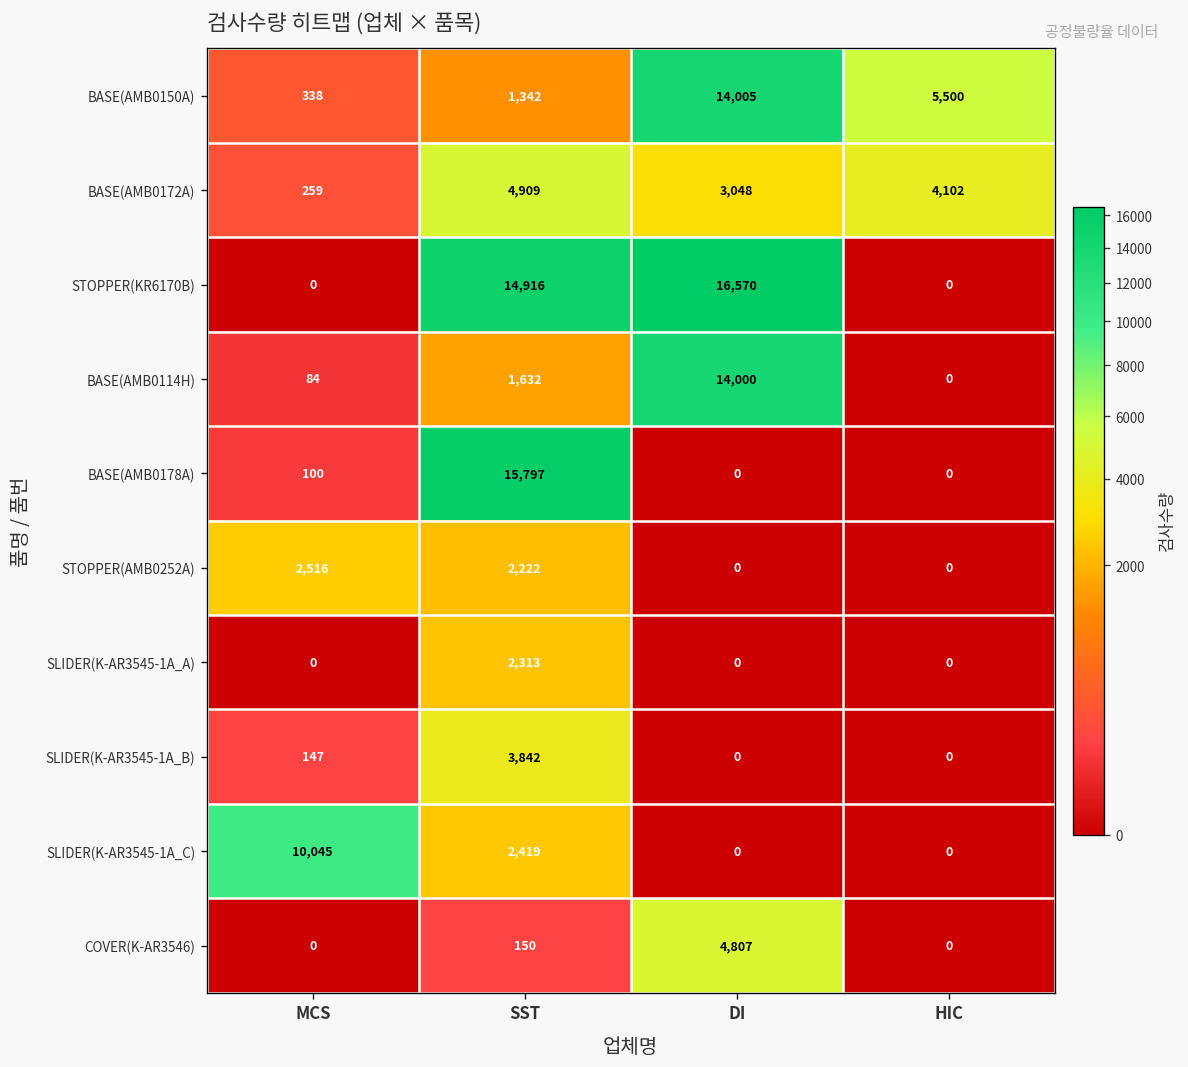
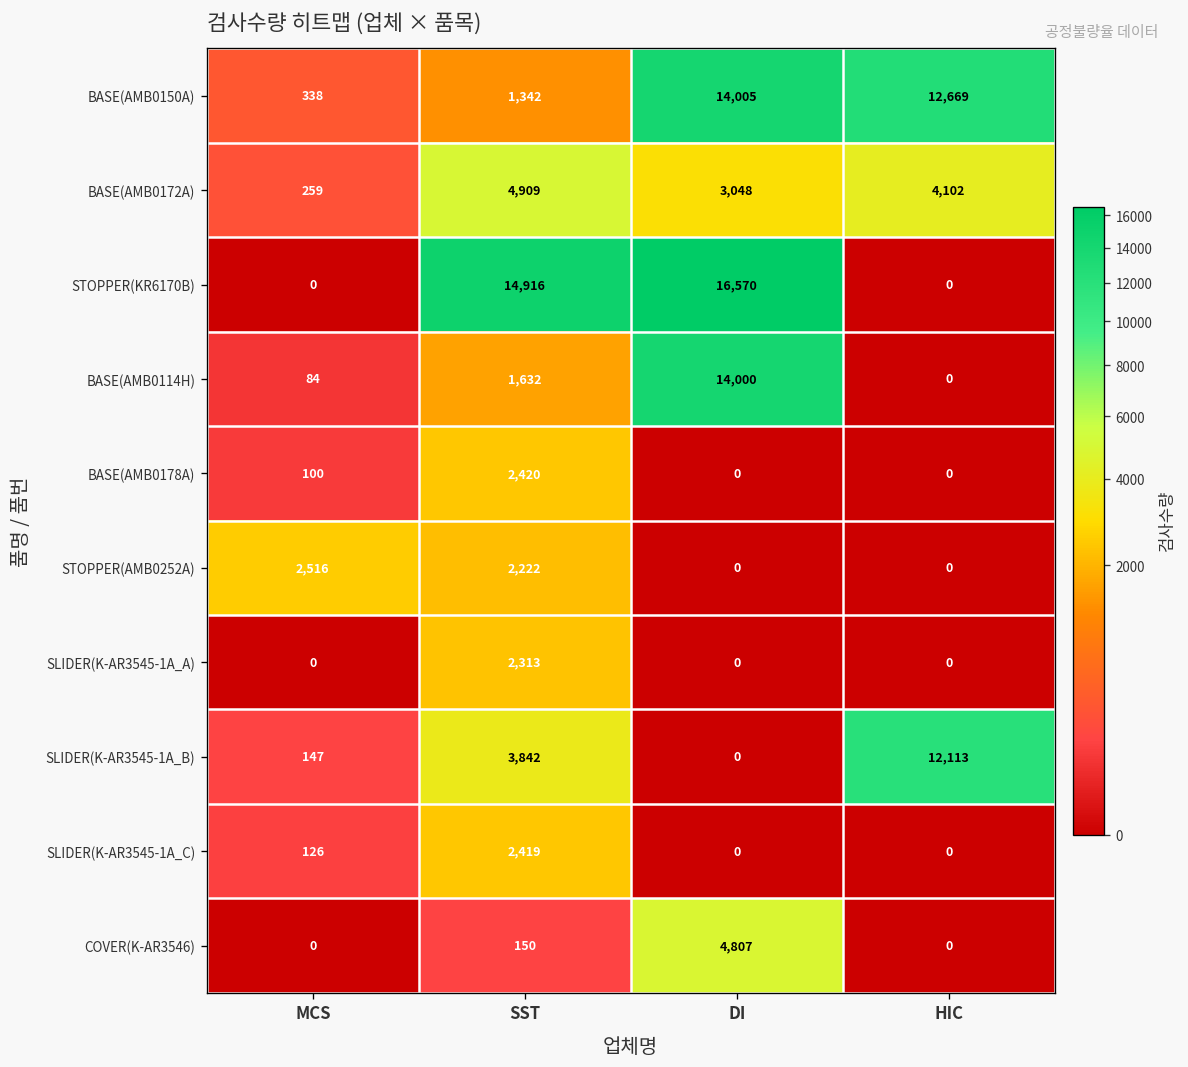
BASE(AMB0150A), HIC: 5,500 -> 12,669
BASE(AMB0178A), SST: 15,797 -> 2,420
SLIDER(K-AR3545-1A_B), HIC: 0 -> 12,113
SLIDER(K-AR3545-1A_C), MCS: 10,045 -> 126
